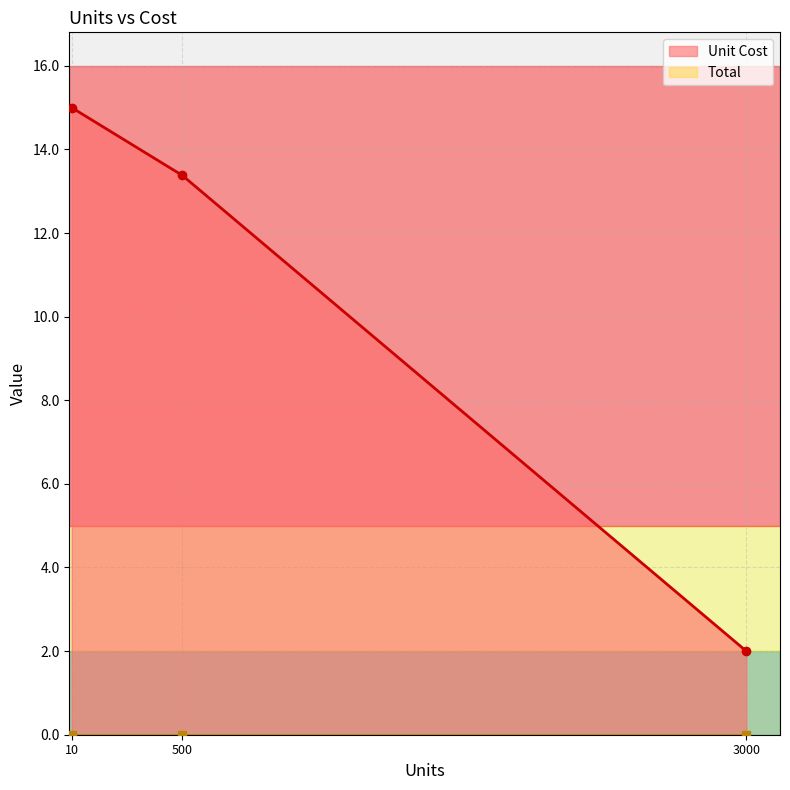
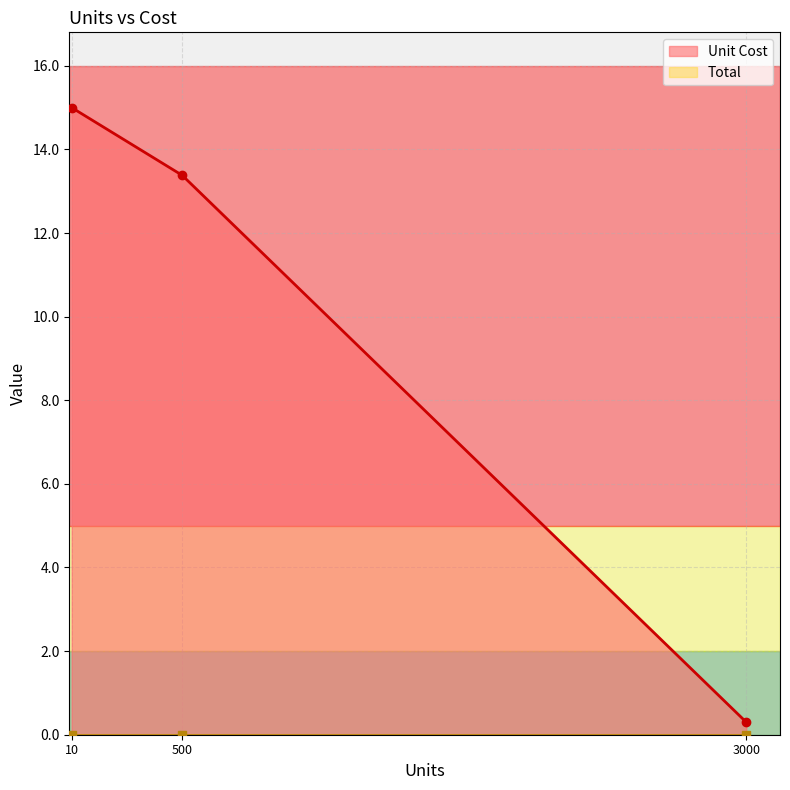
Unit Cost, 3000: 2.0 -> 0.3
